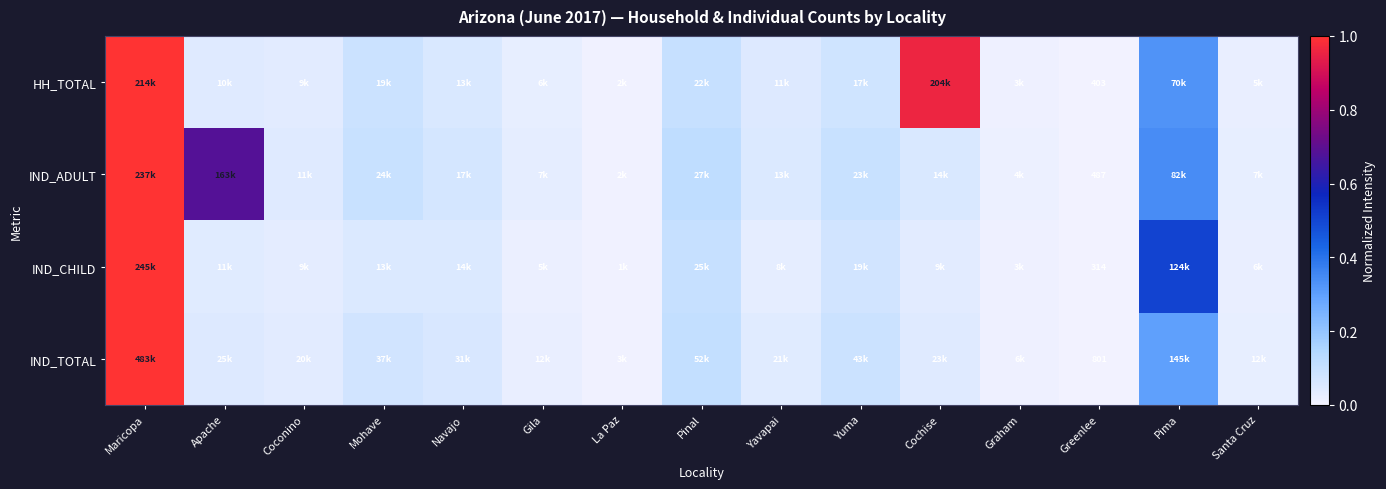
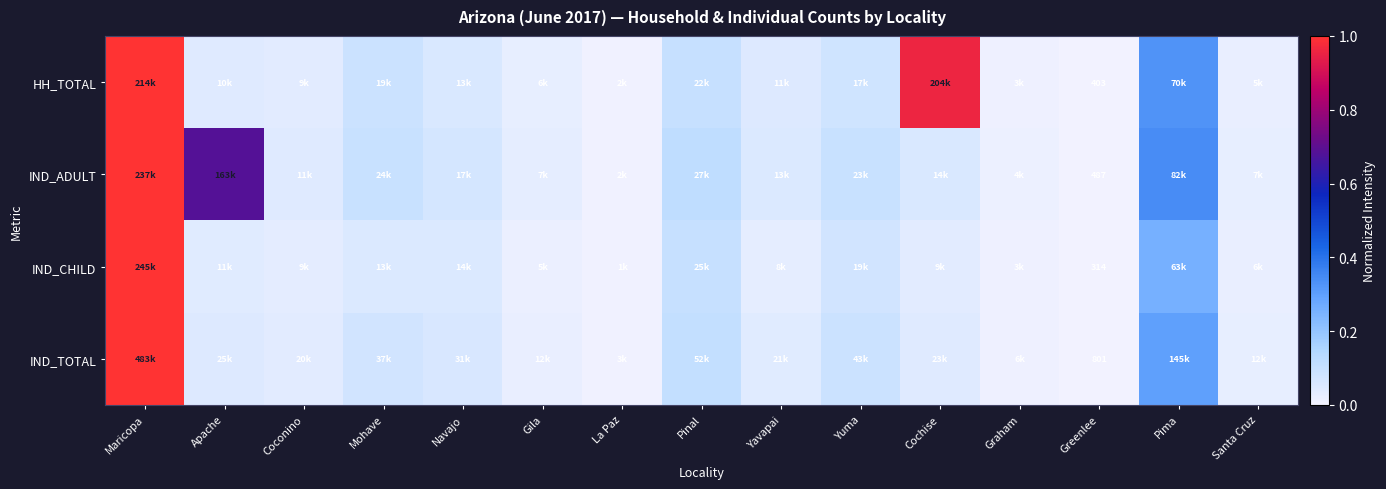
IND_CHILD, Pima: 124k -> 63k
